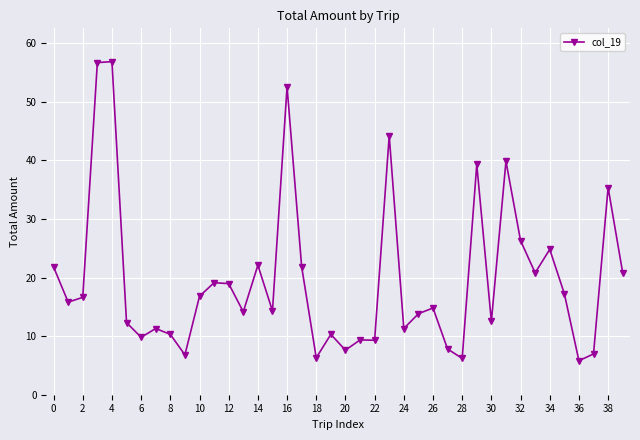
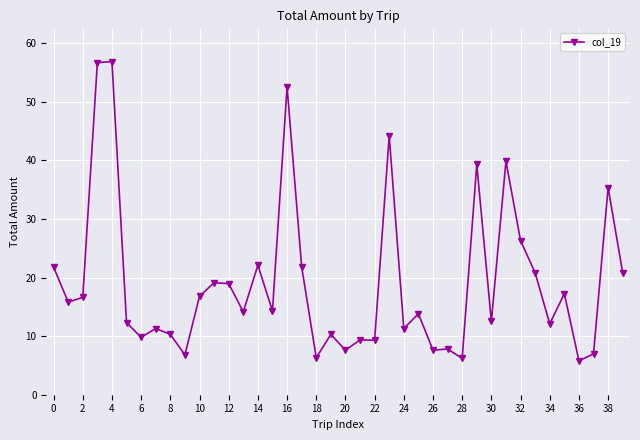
26: 15 -> 8
34: 25 -> 12
